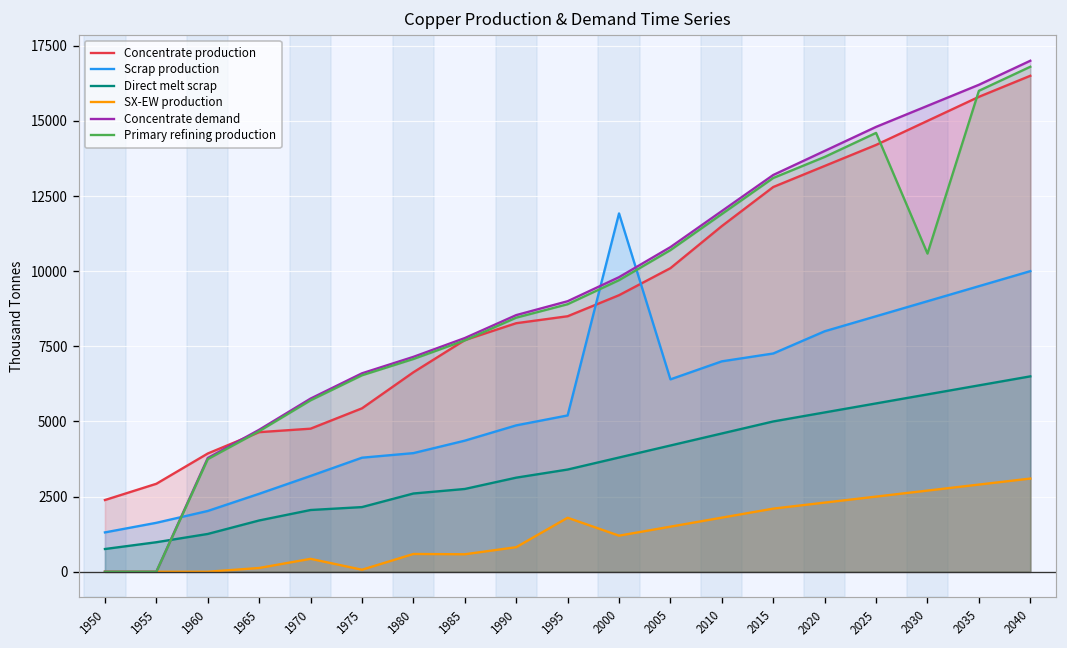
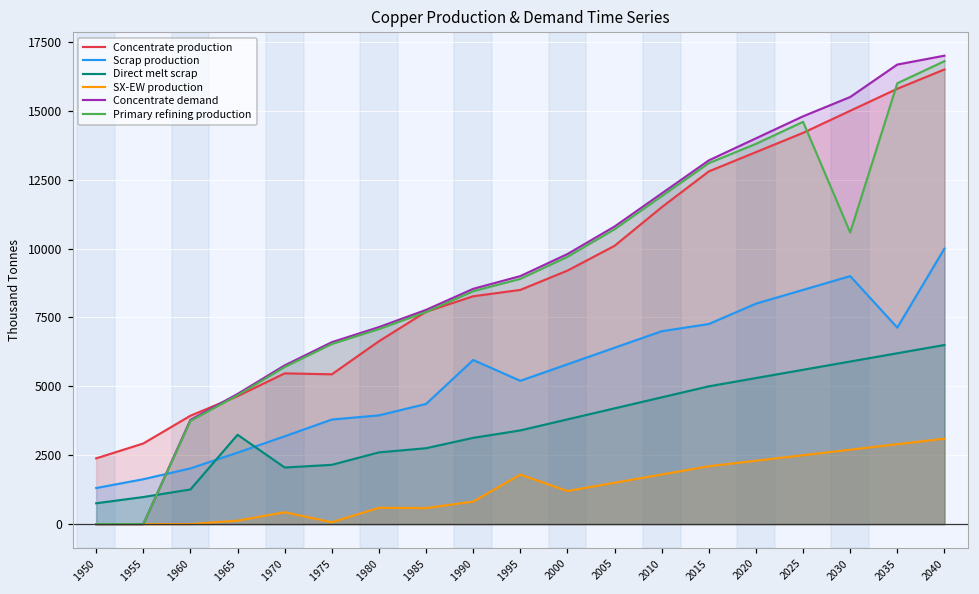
Direct melt scrap, 1965: 1700 -> 3200
Concentrate production, 1970: 4800 -> 5500
Scrap production, 1990: 4900 -> 6000
Scrap production, 2000: 11900 -> 5800
Scrap production, 2035: 9500 -> 7100
Concentrate demand, 2035: 16200 -> 16700
